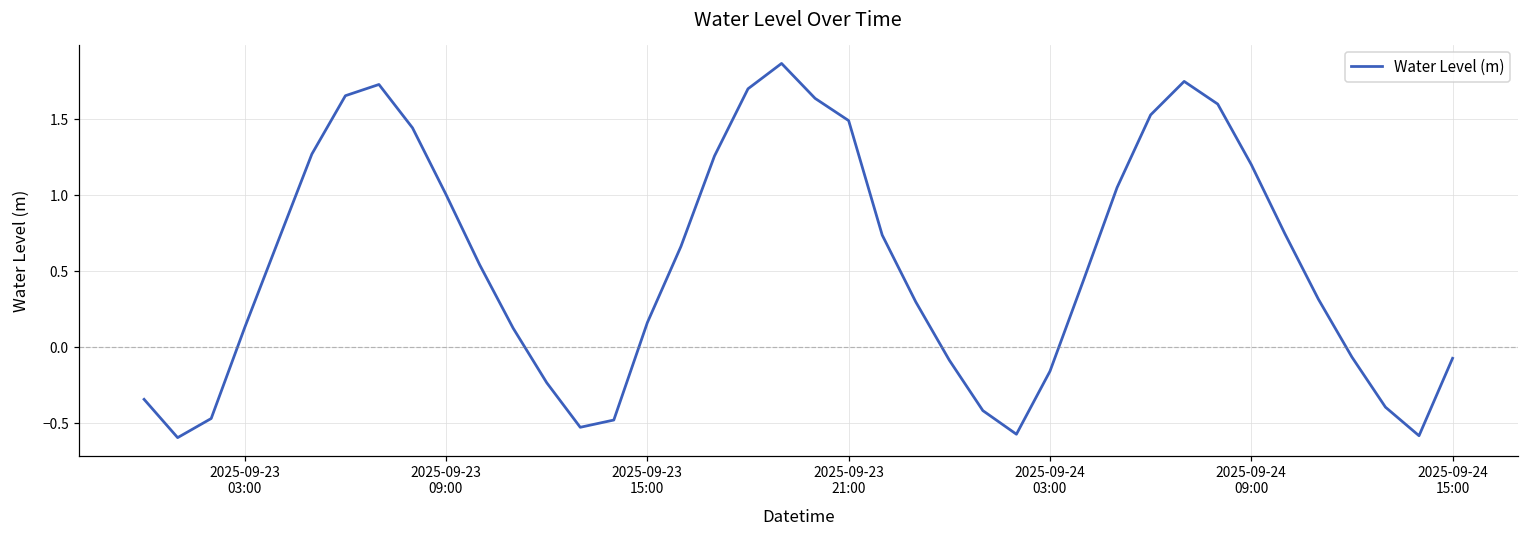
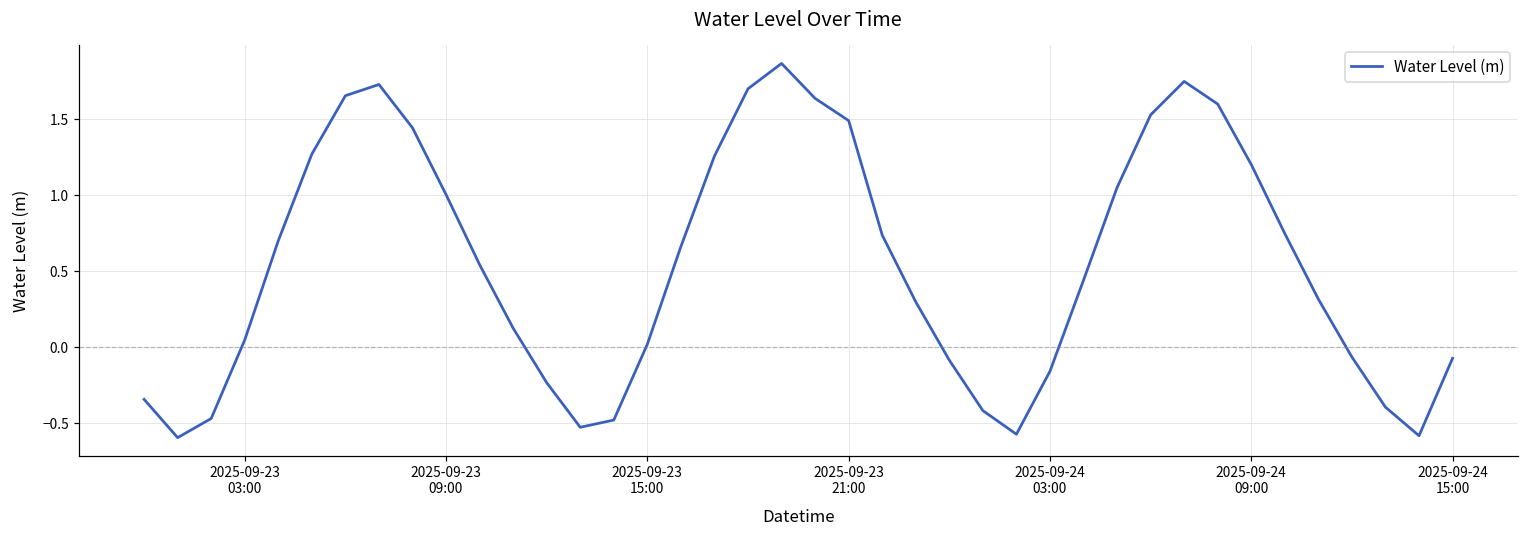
2025-09-23 03:00: 0.13 -> 0.05
2025-09-23 15:00: 0.16 -> 0.02
